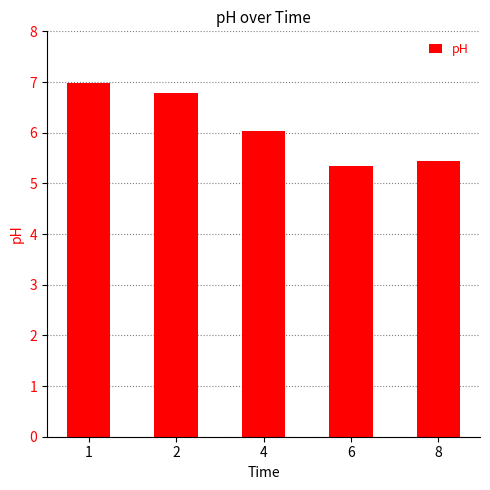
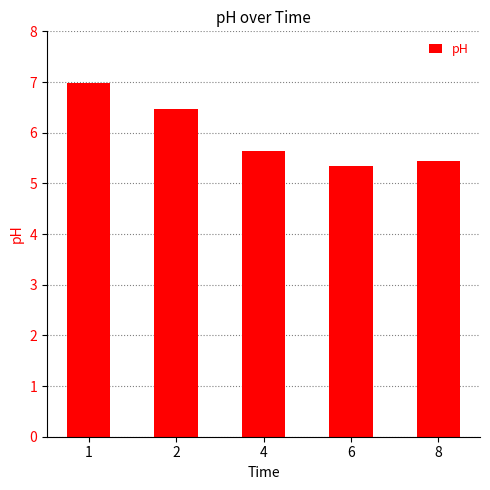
2: 6.8 -> 6.5
4: 6.0 -> 5.6
